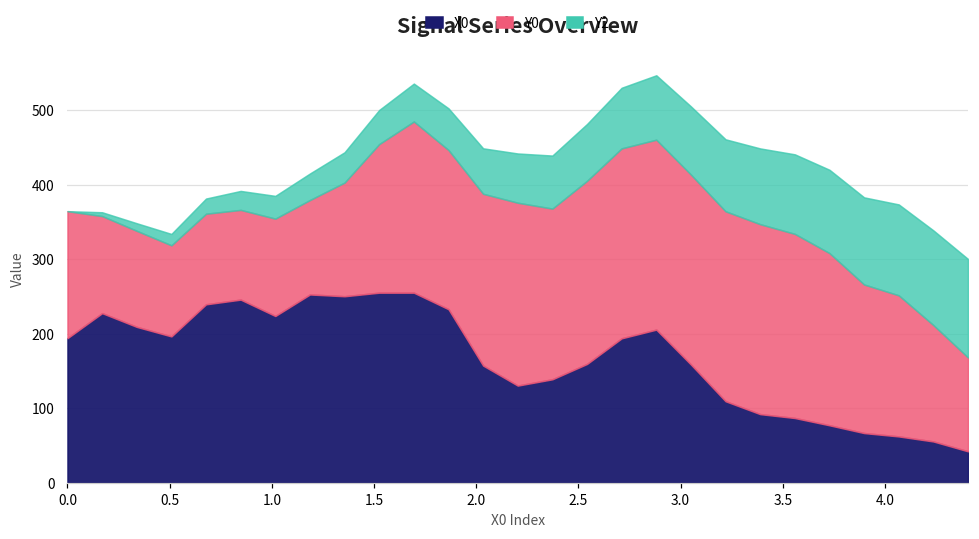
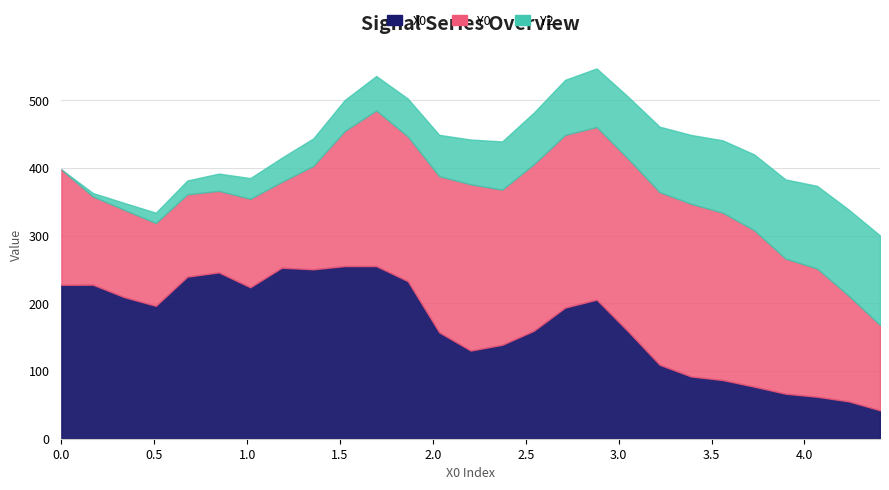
X0, 0.0: 190 -> 230
